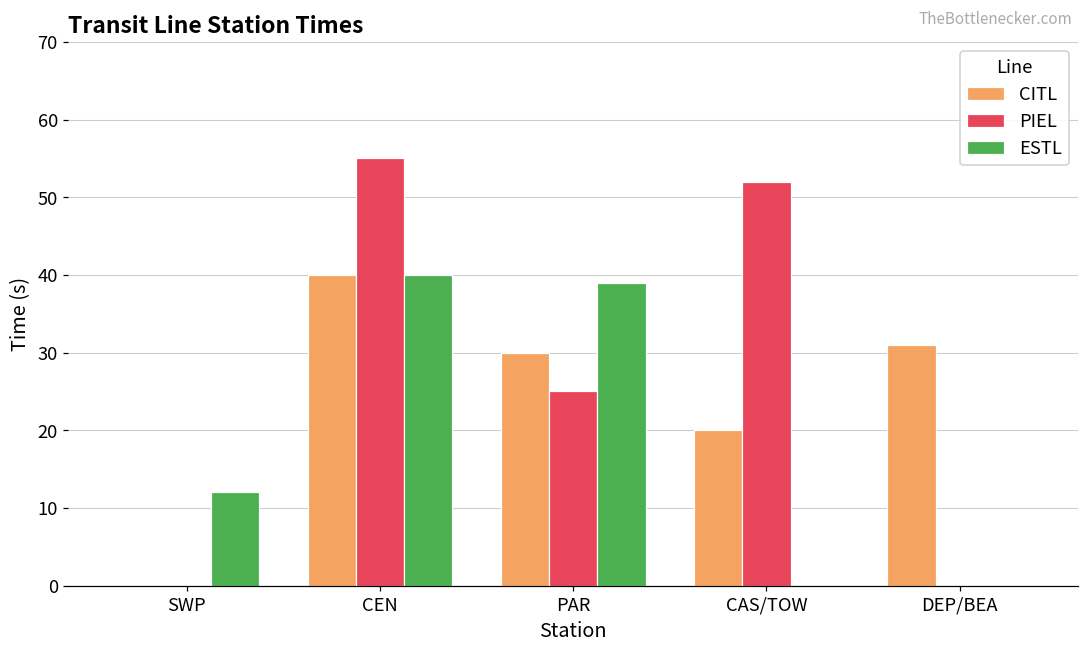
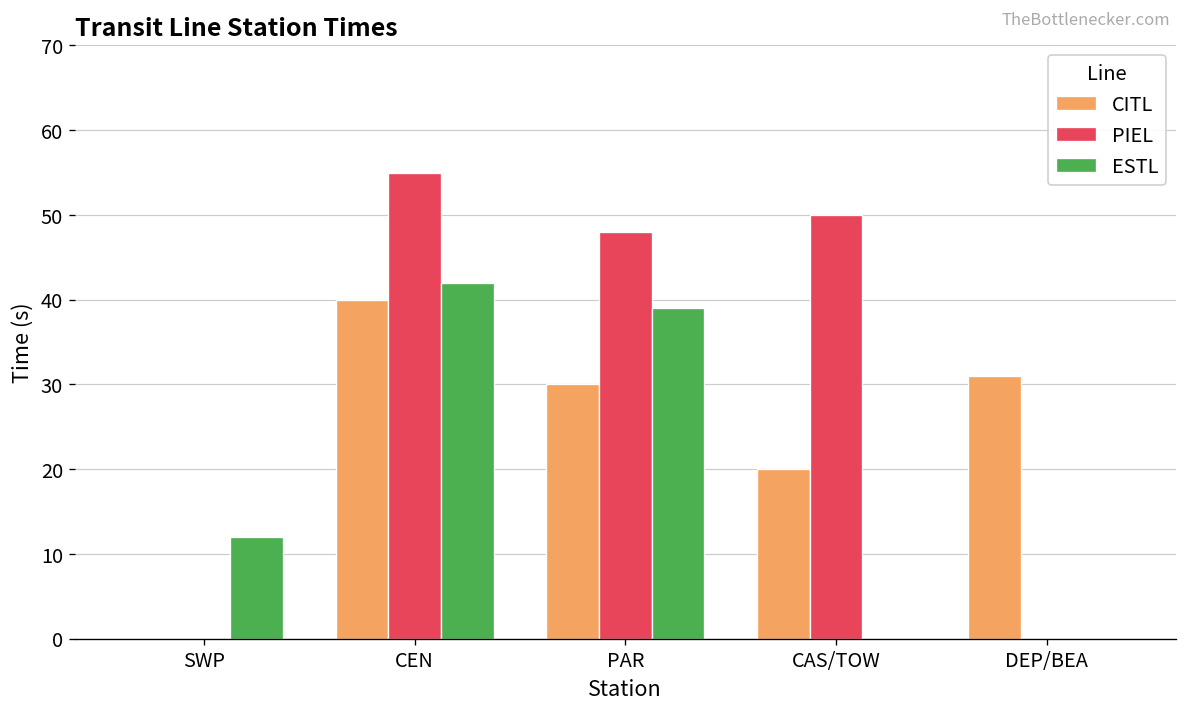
ESTL, CEN: 40 -> 42
PIEL, PAR: 25 -> 48
PIEL, CAS/TOW: 52 -> 50
